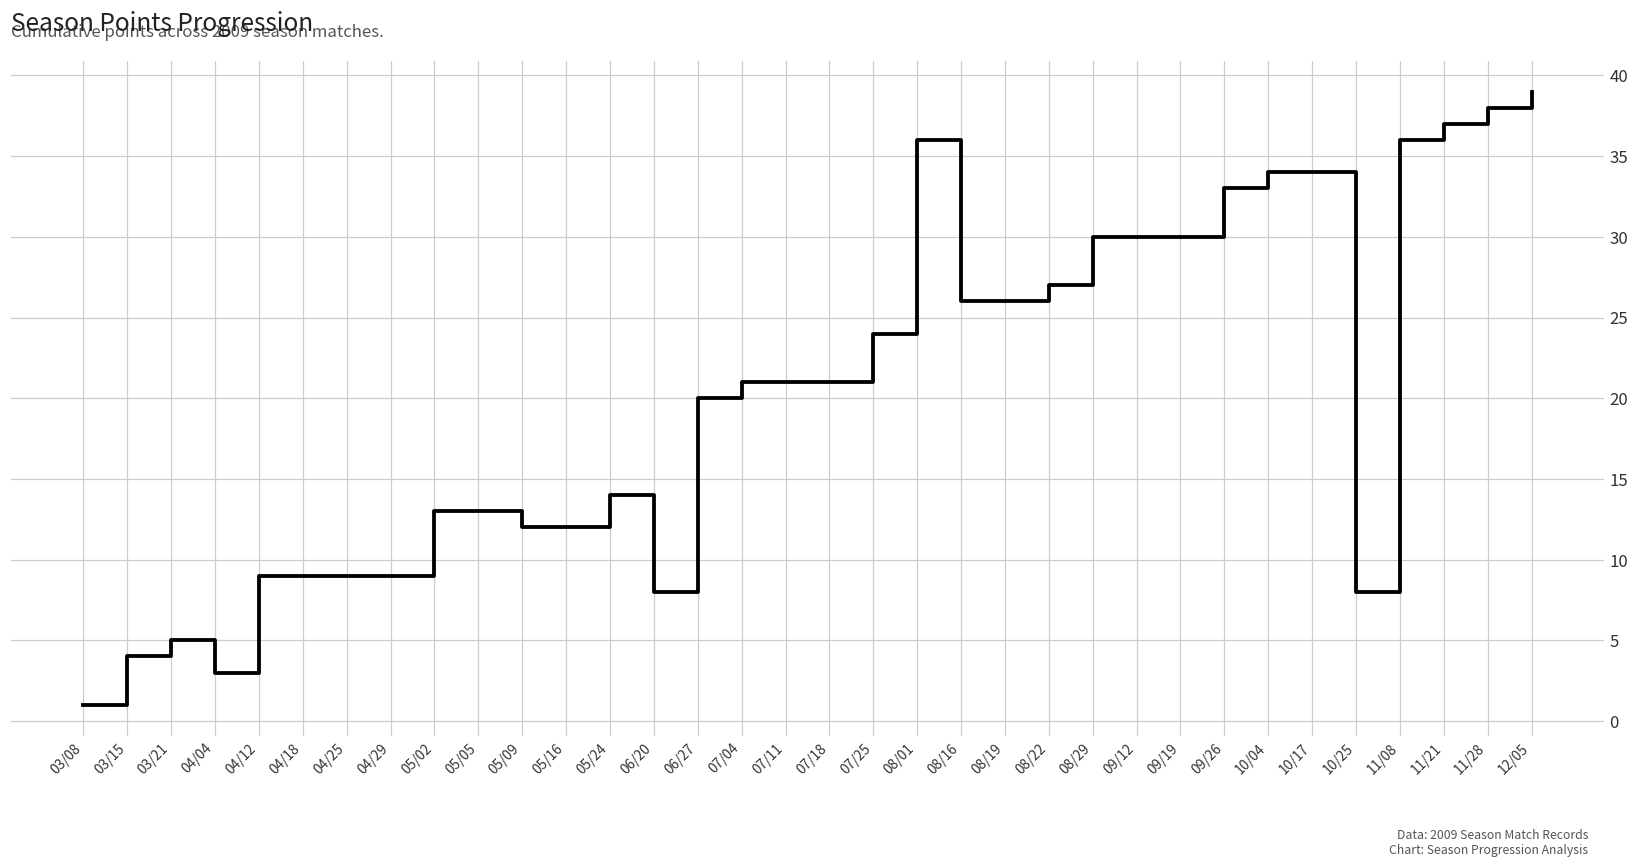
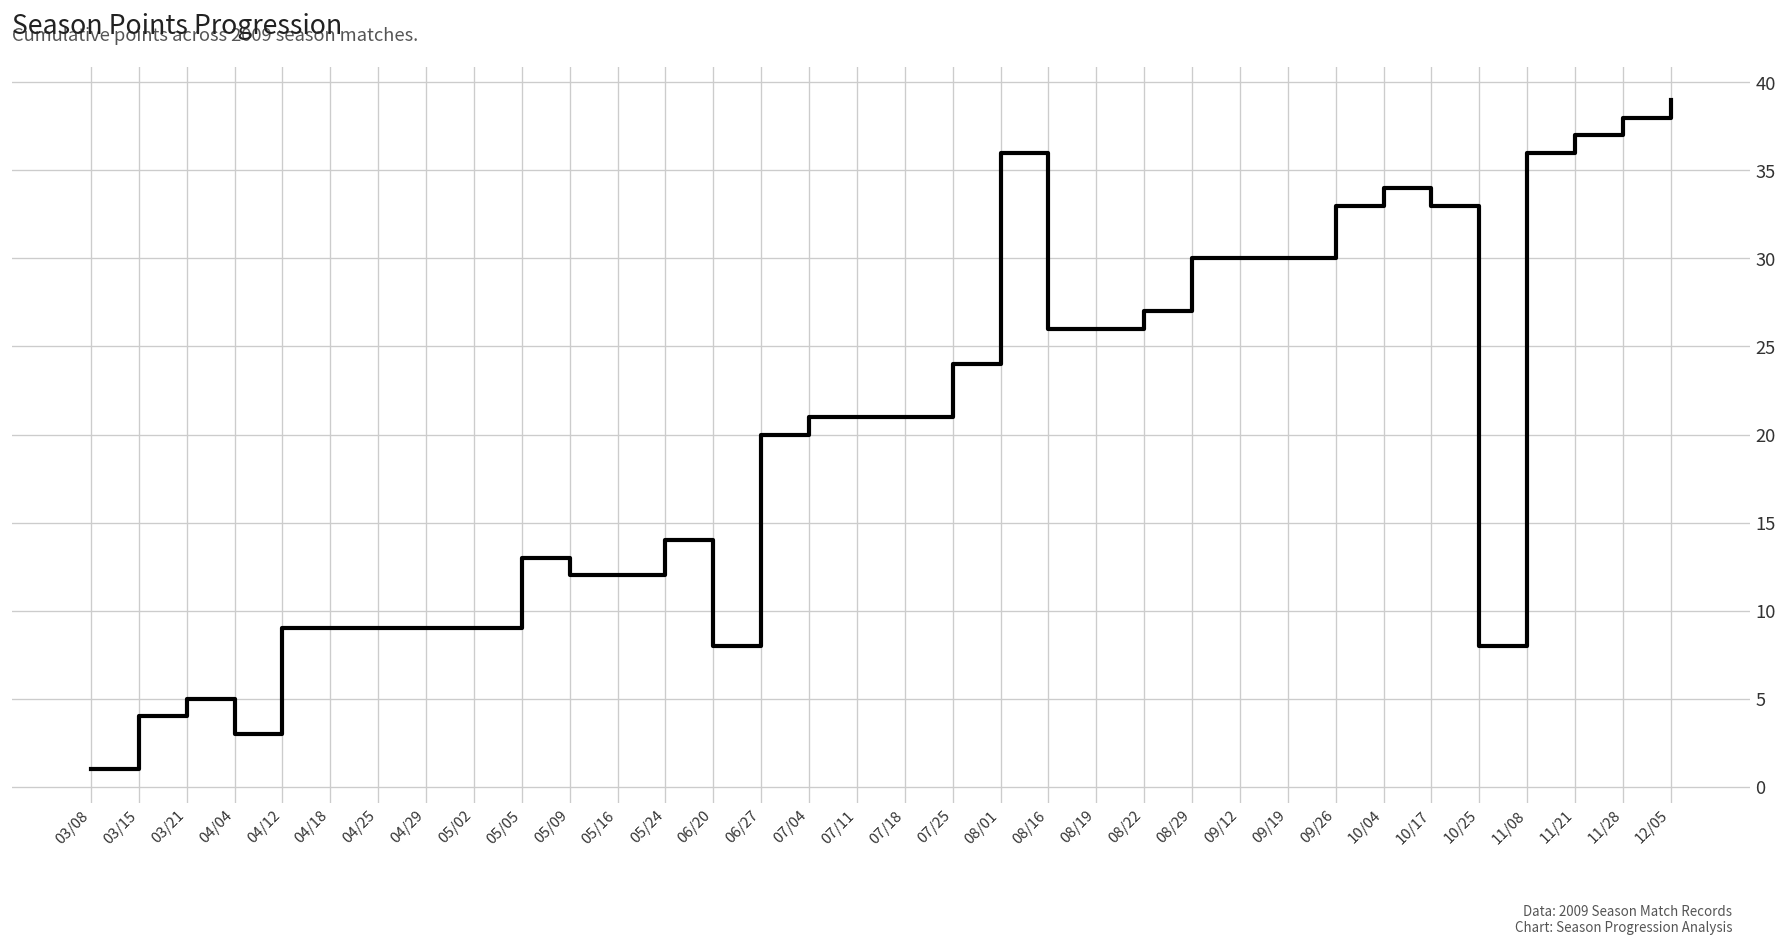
05/02: 13 -> 9
10/17: 34 -> 33
